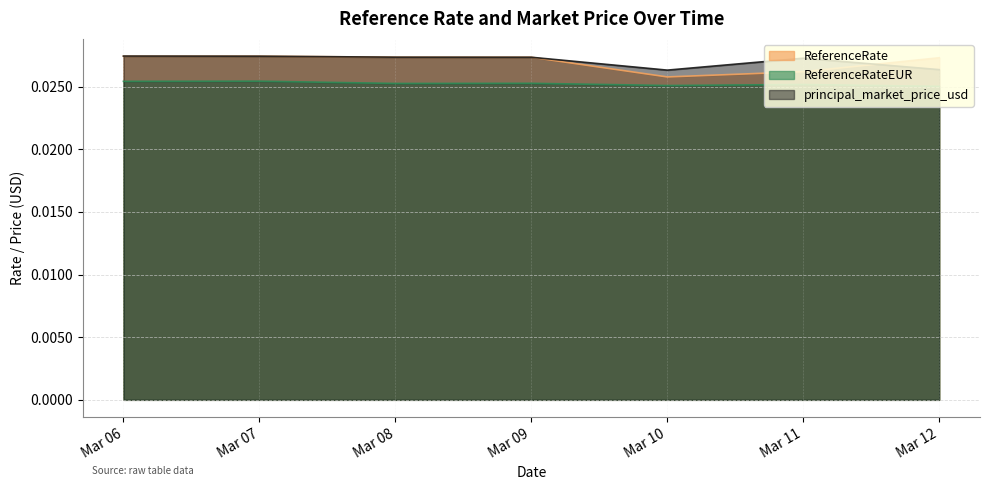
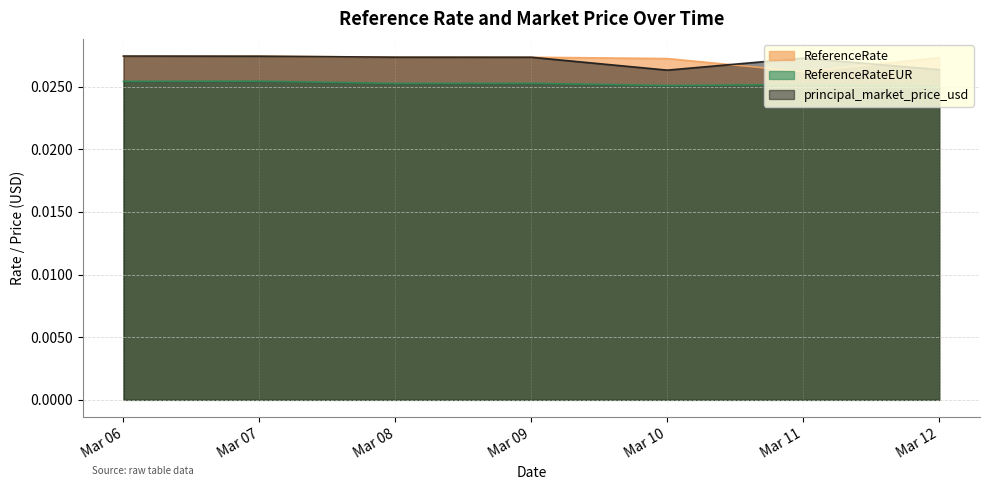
ReferenceRate, Mar 10: 0.0258 -> 0.0272
